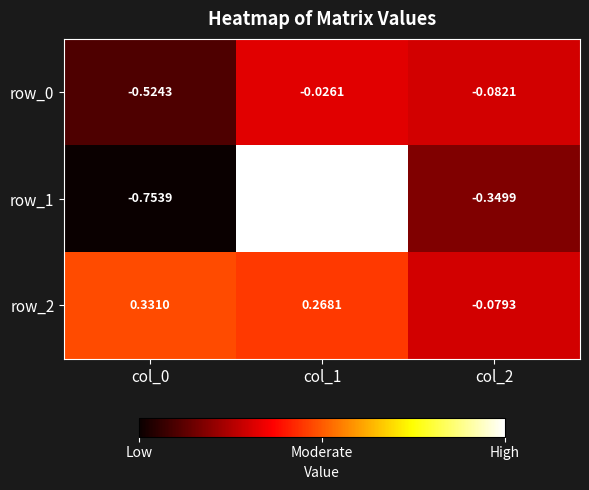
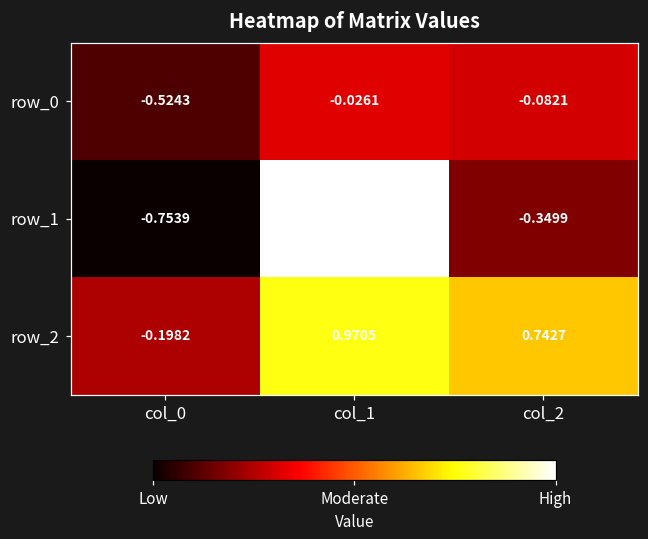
row_2, col_0: 0.3310 -> -0.1982
row_2, col_1: 0.2681 -> 0.9705
row_2, col_2: -0.0793 -> 0.7427
